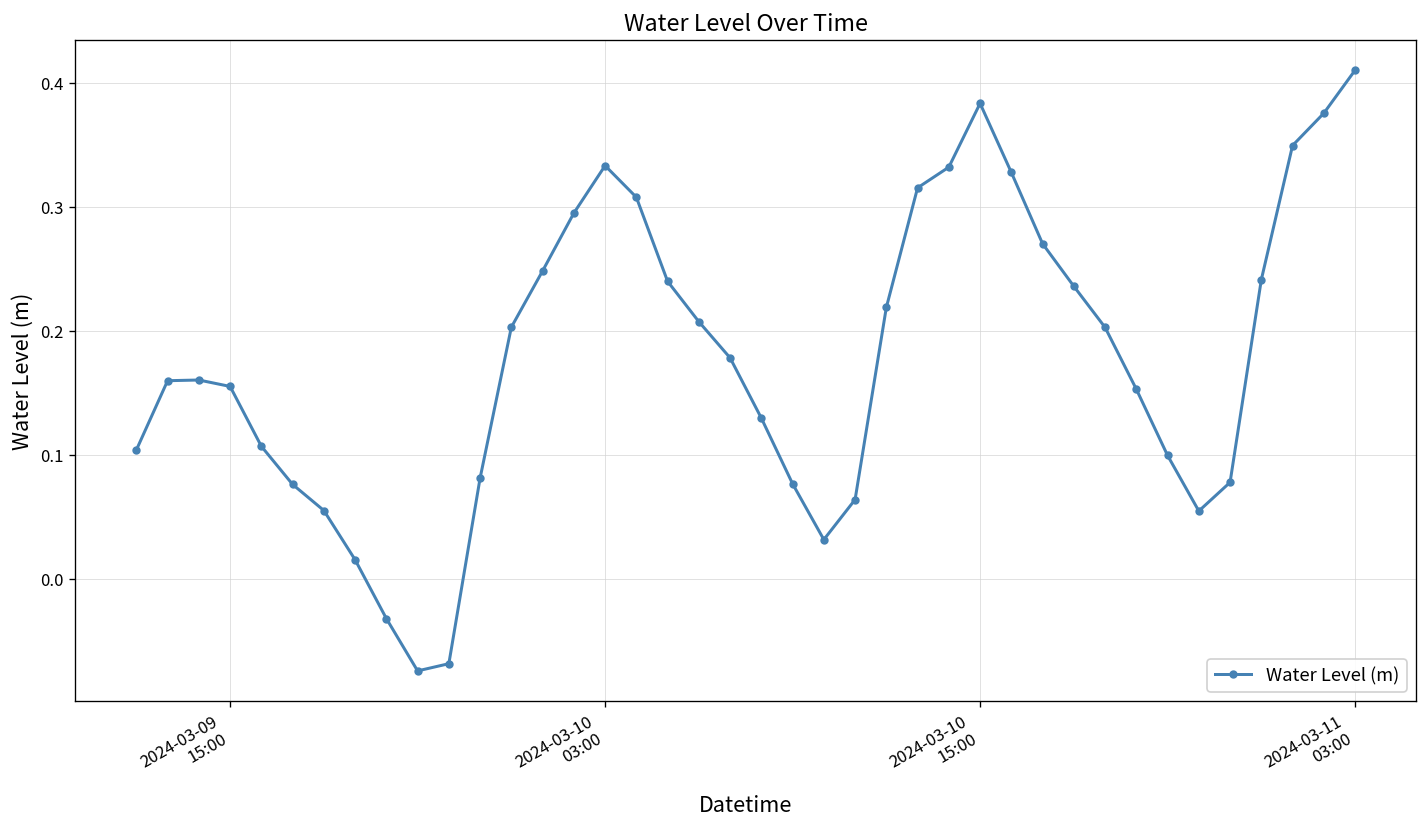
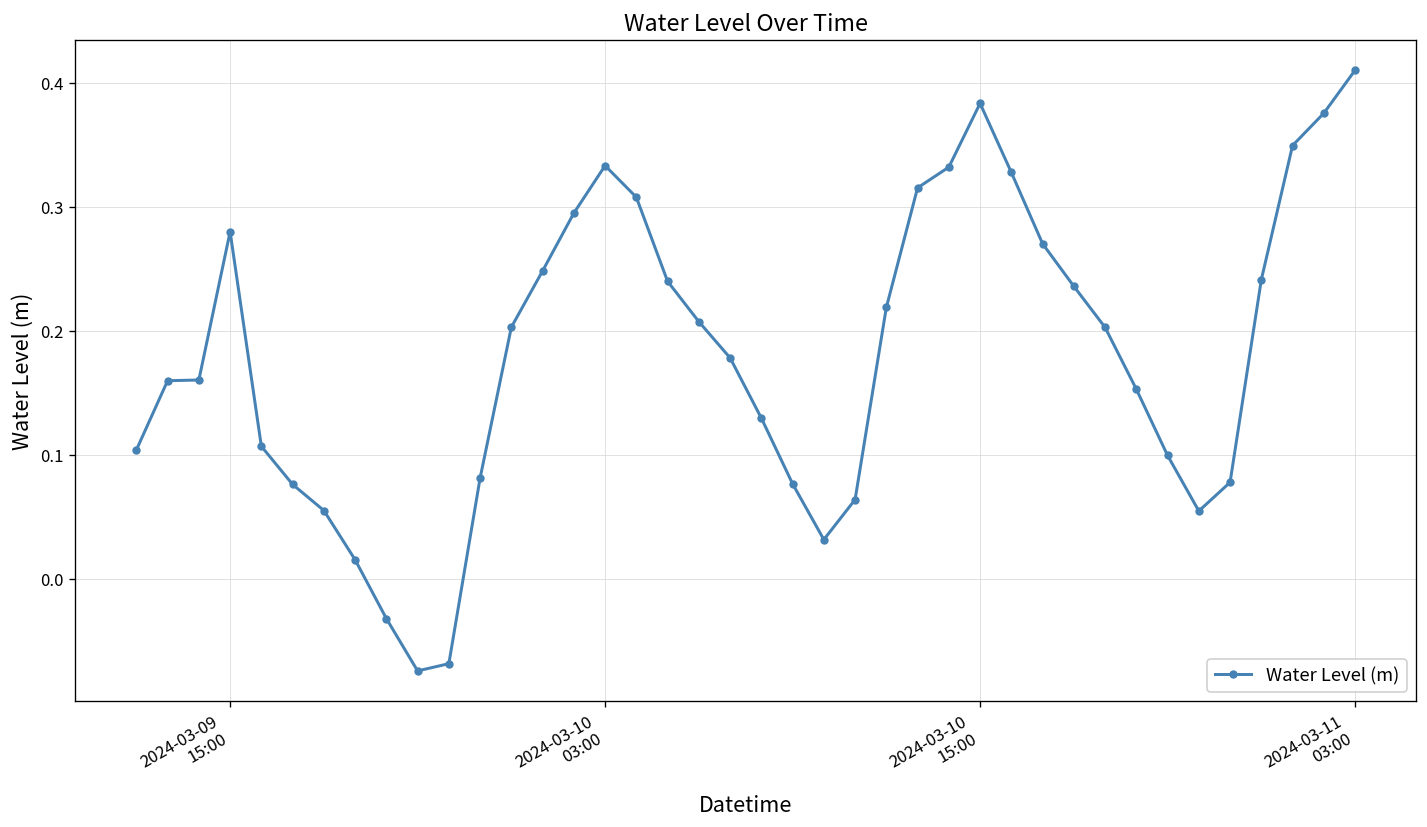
2024-03-09 15:00: 0.155 -> 0.280
